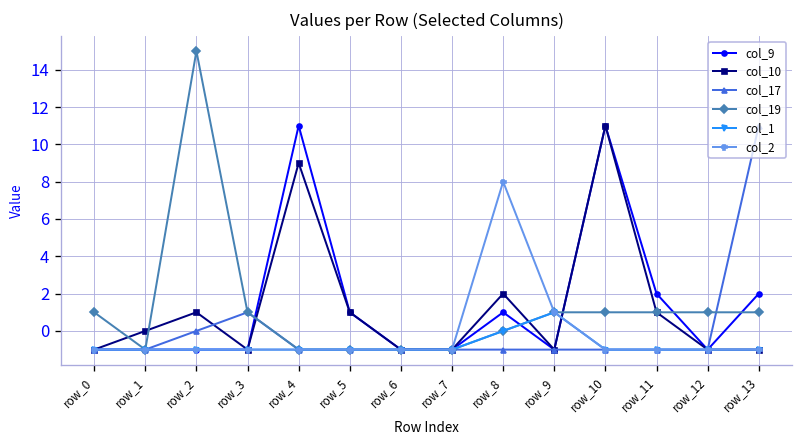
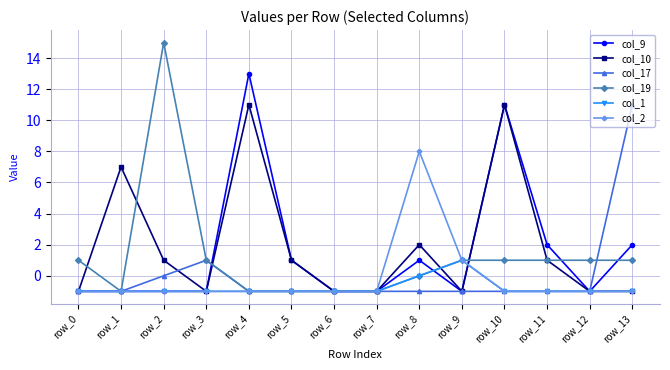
col_10, row_1: 0 -> 7
col_9, row_4: 11 -> 13
col_10, row_4: 9 -> 11
